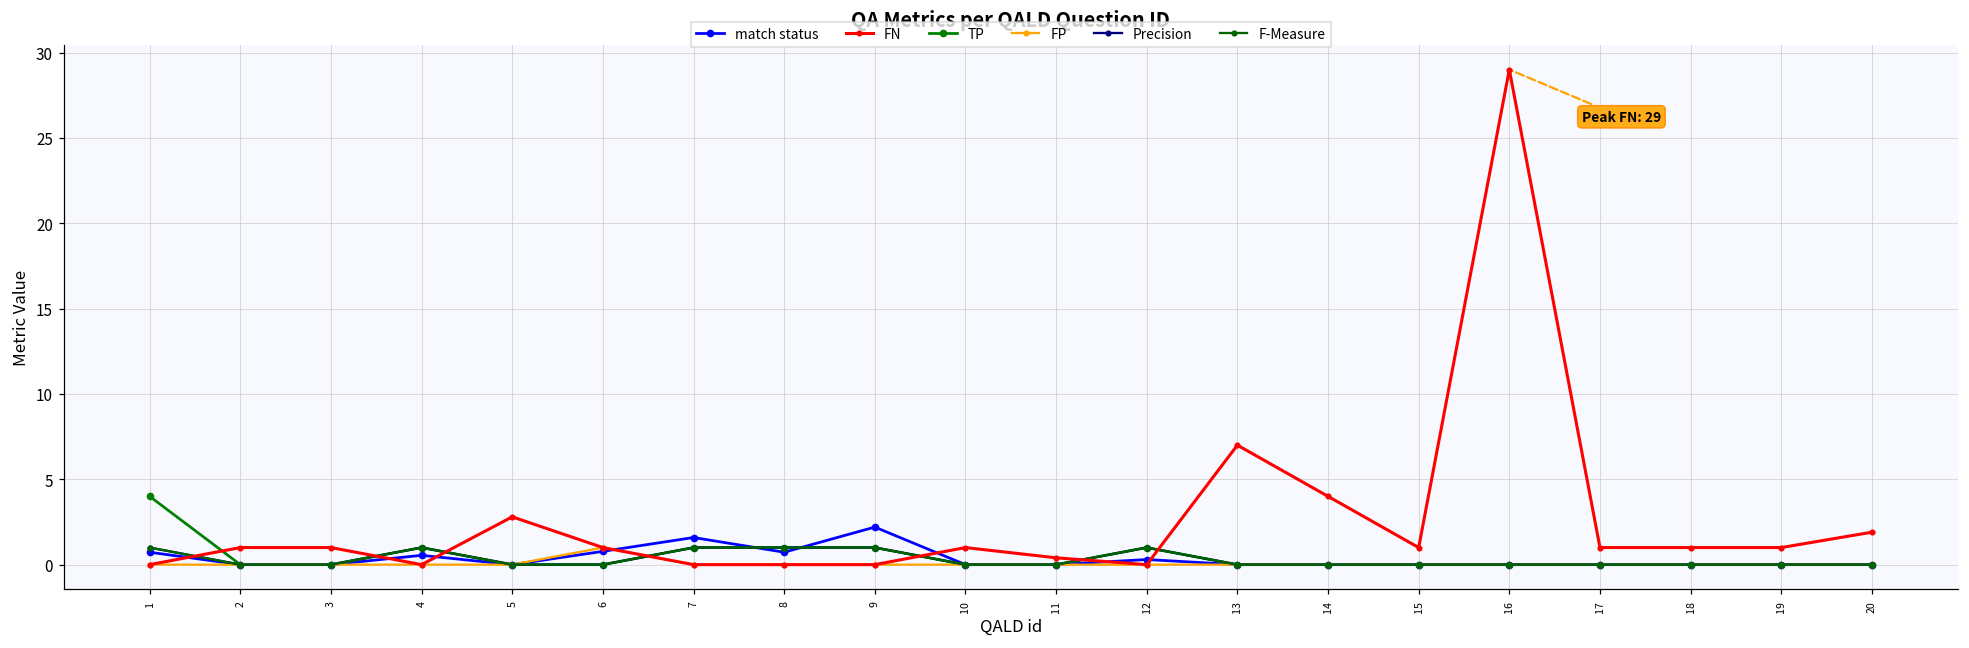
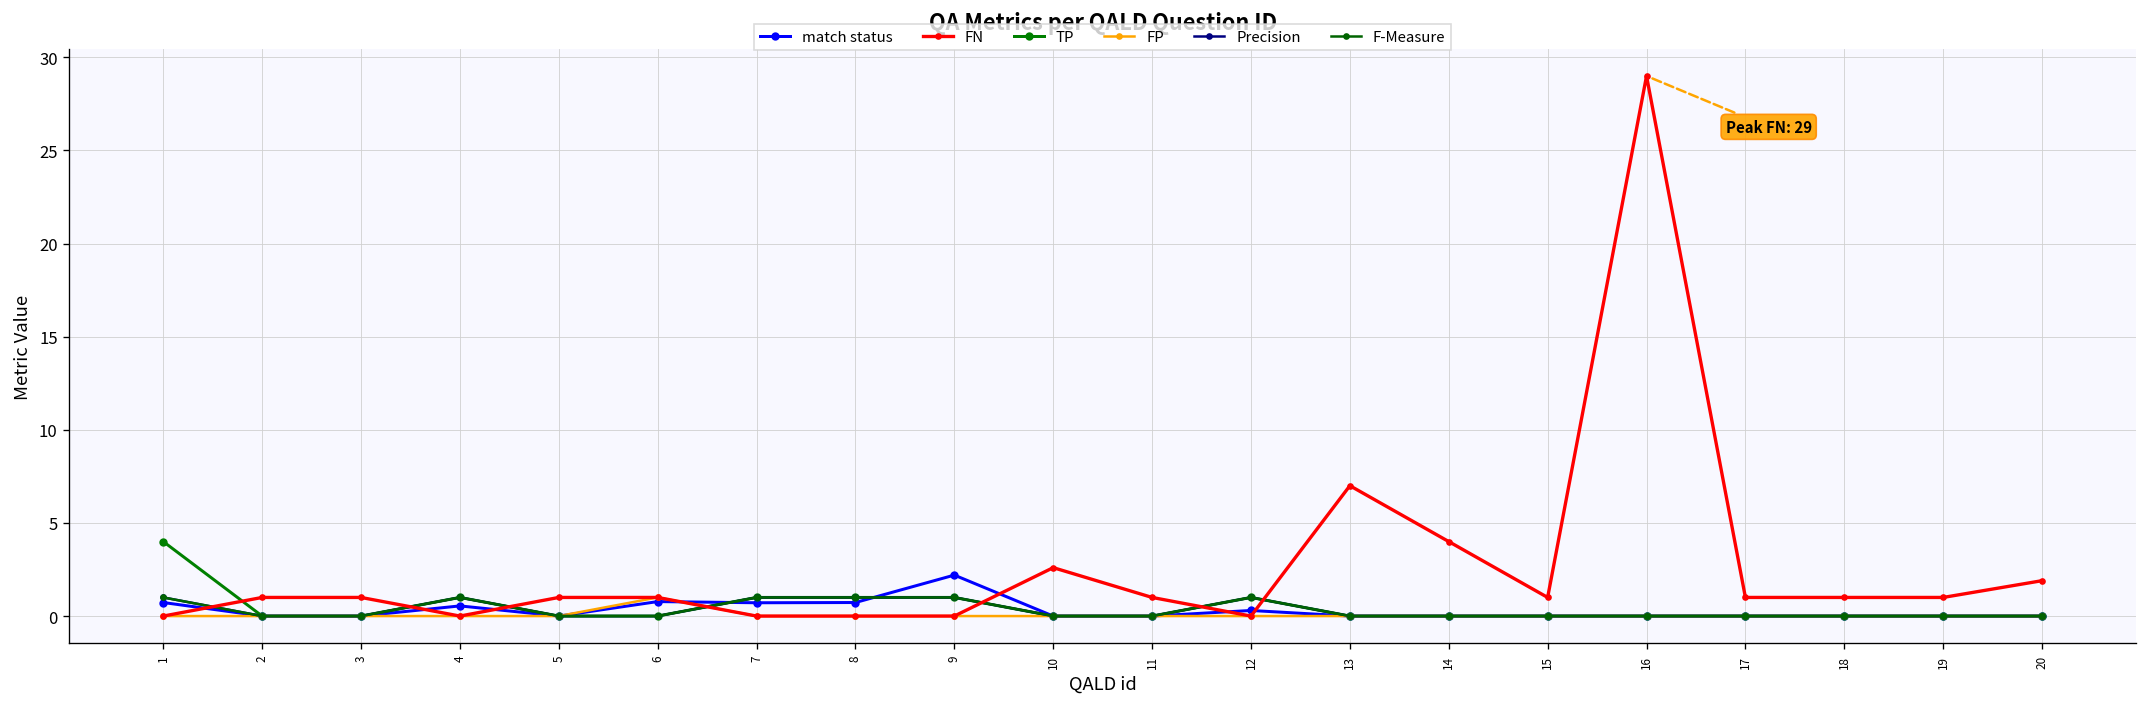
FN, 5: 2.8 -> 1.0
match status, 7: 1.6 -> 0.7
FN, 10: 1.0 -> 2.6
FN, 11: 0.4 -> 1.0
